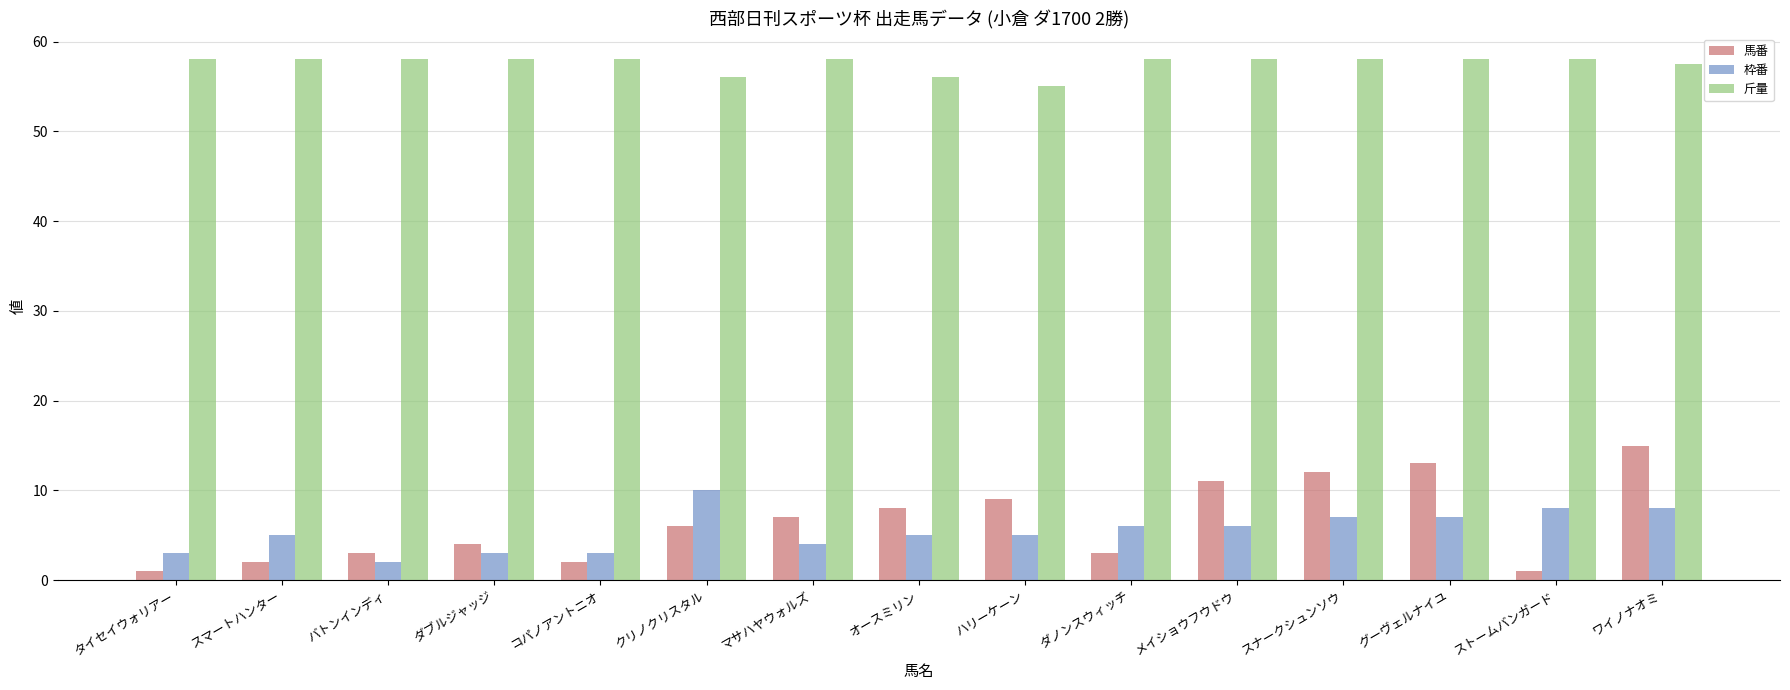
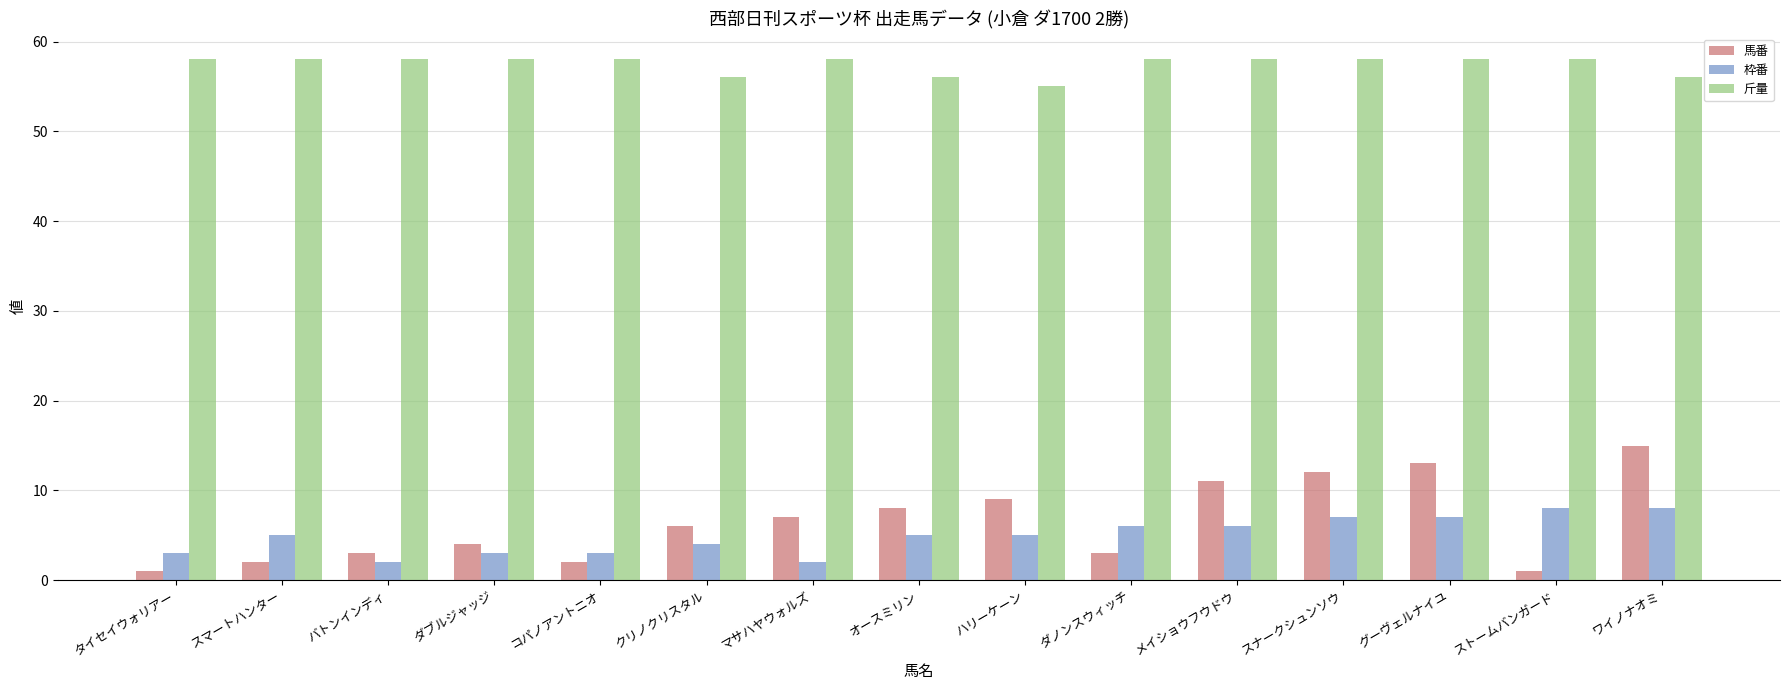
枠番, クリノクリスタル: 10 -> 4
枠番, マサハヤウォルズ: 4 -> 2
斤量, ワイノナオミ: 58 -> 56
